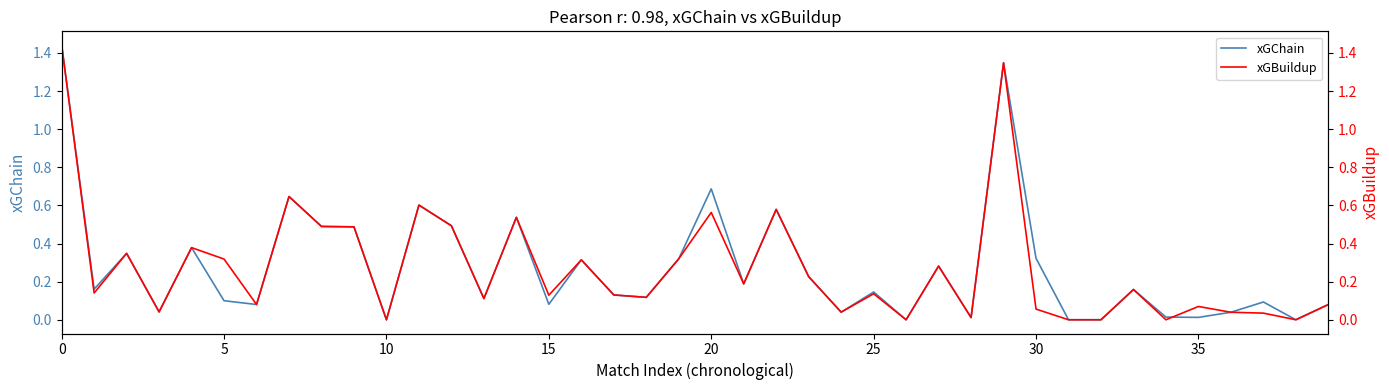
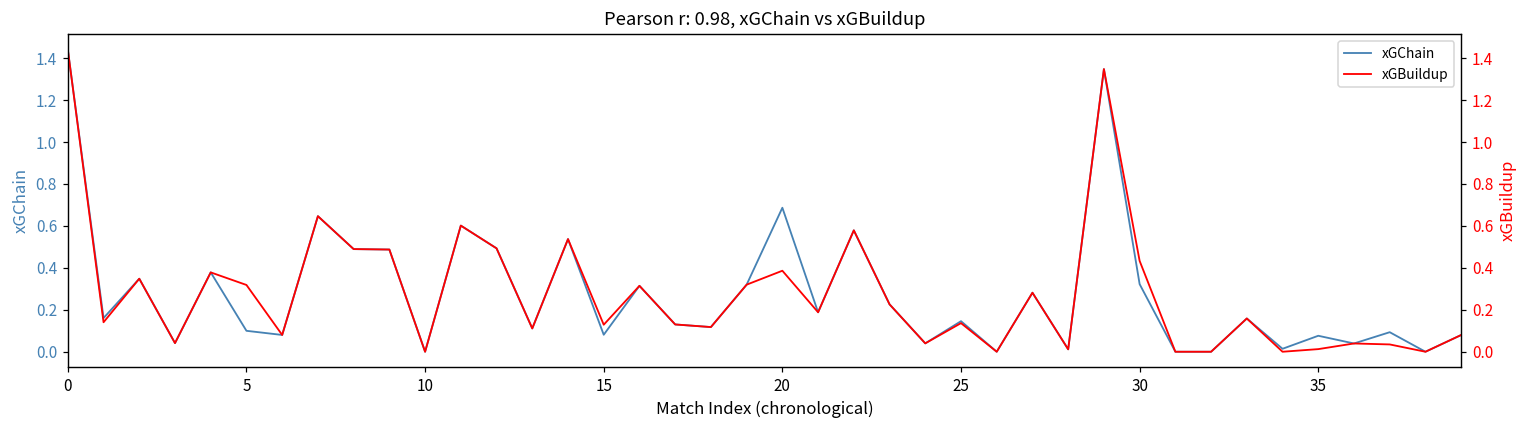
xGChain, 35: 0.01 -> 0.08
xGBuildup, 20: 0.56 -> 0.39
xGBuildup, 30: 0.06 -> 0.43
xGBuildup, 35: 0.07 -> 0.01
